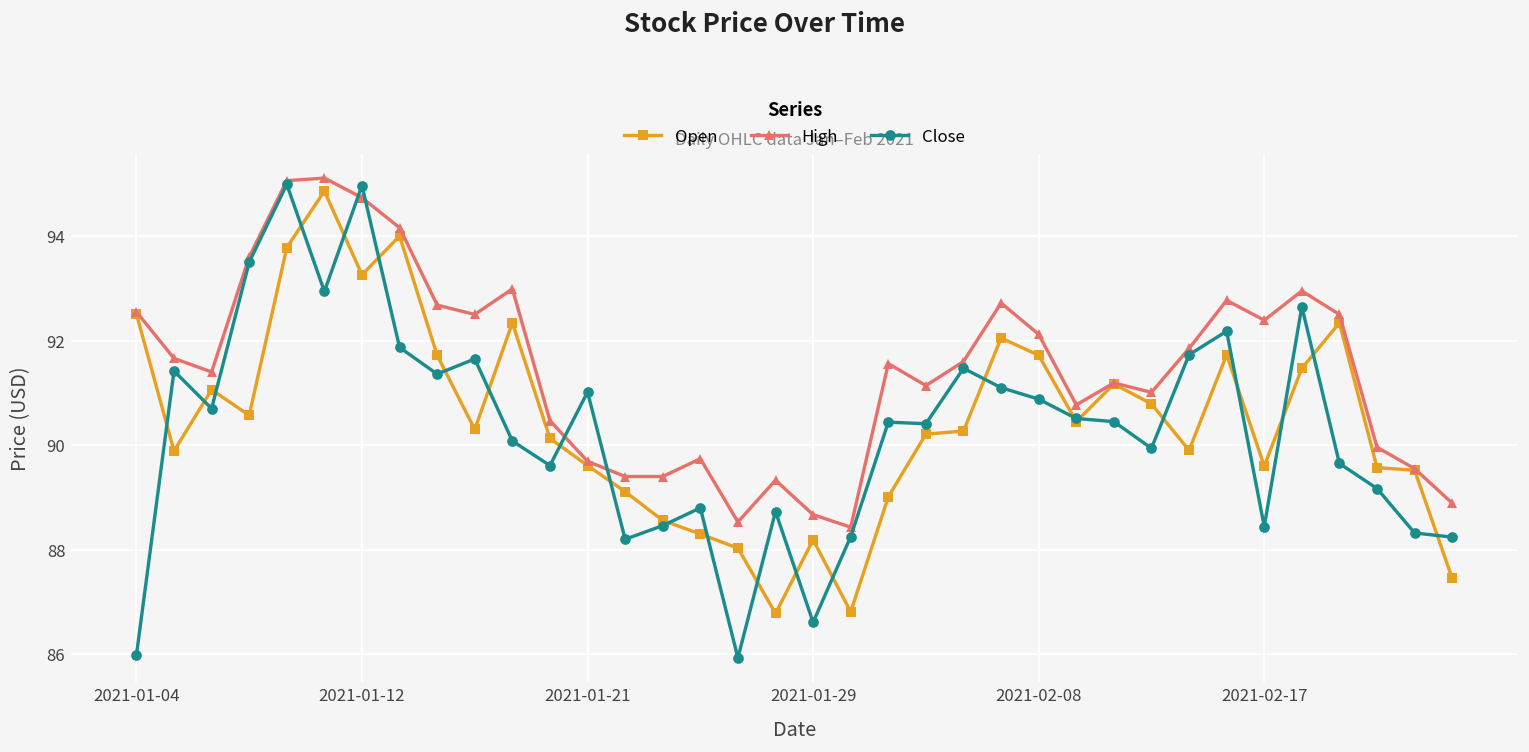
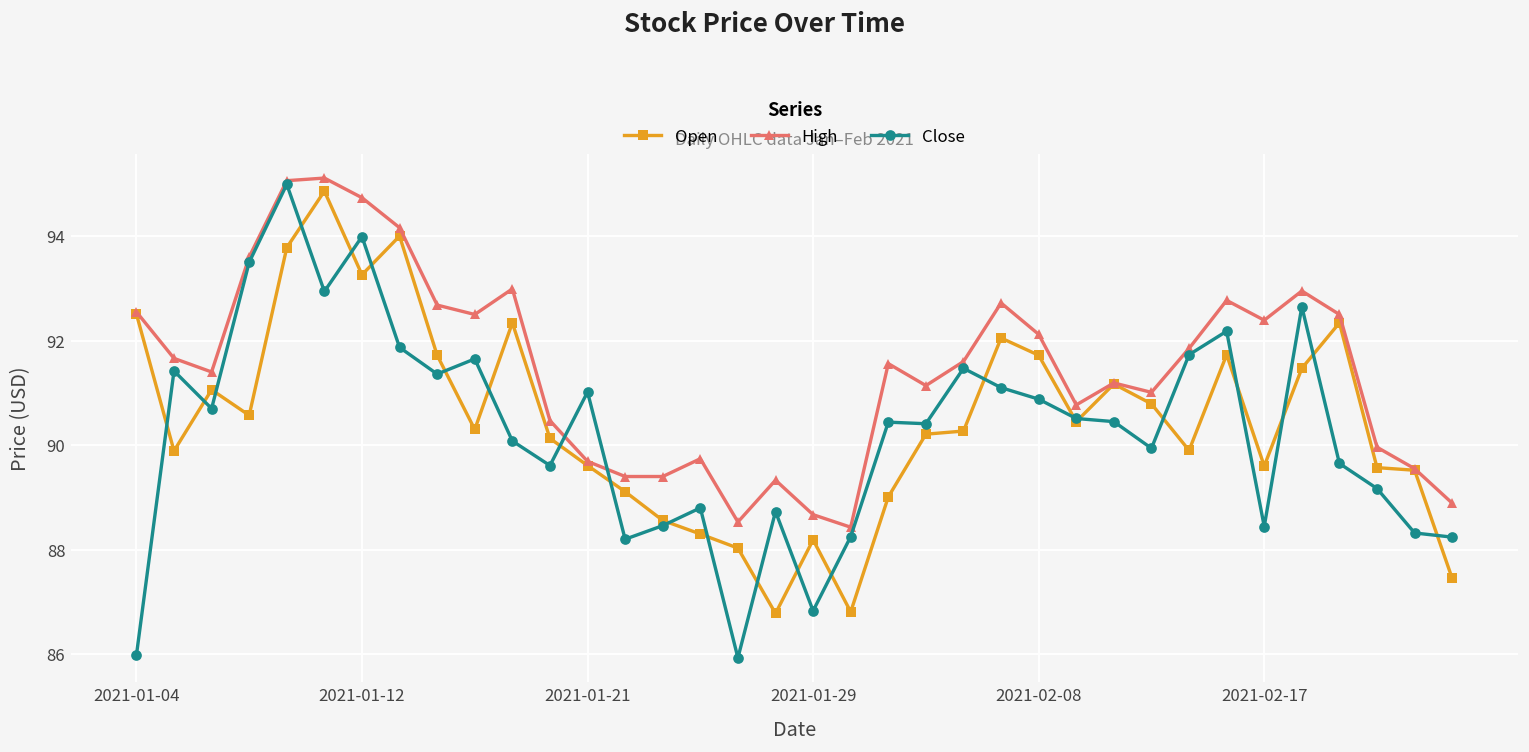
Close, 2021-01-12: 95.0 -> 94.0
Close, 2021-01-29: 86.6 -> 86.8
